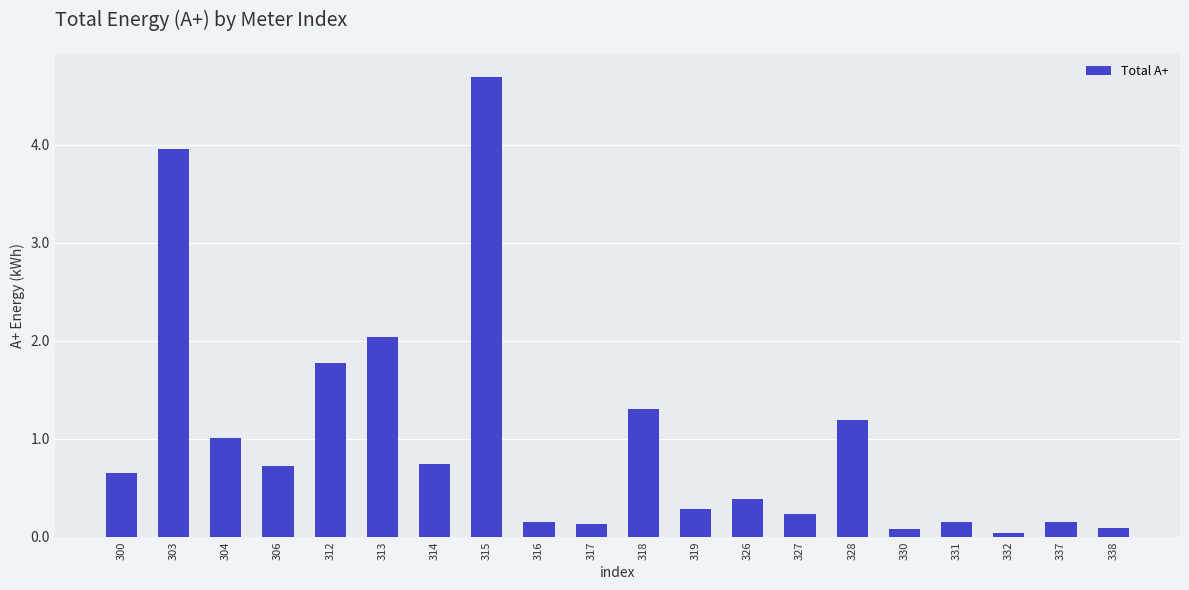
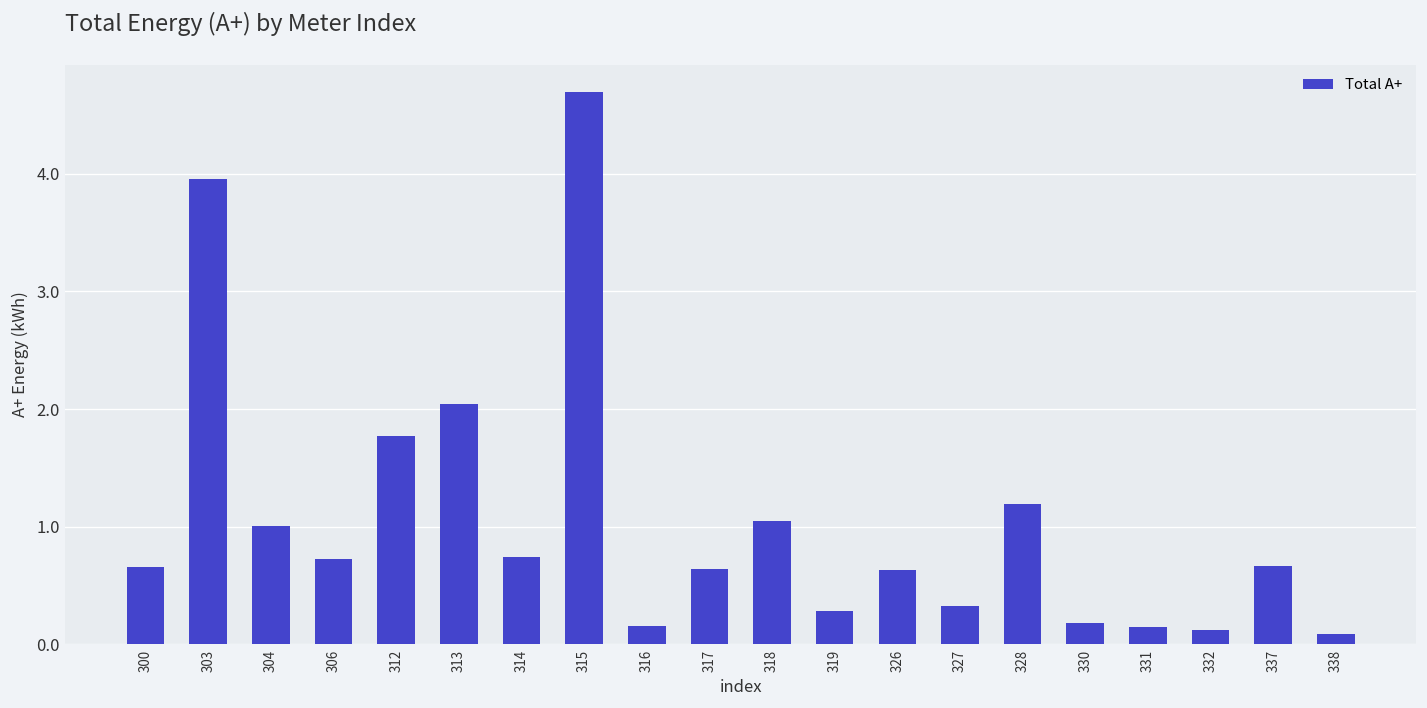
317: 0.1 -> 0.6
318: 1.3 -> 1.1
326: 0.4 -> 0.6
327: 0.2 -> 0.3
330: 0.1 -> 0.2
332: 0.0 -> 0.1
337: 0.2 -> 0.7
